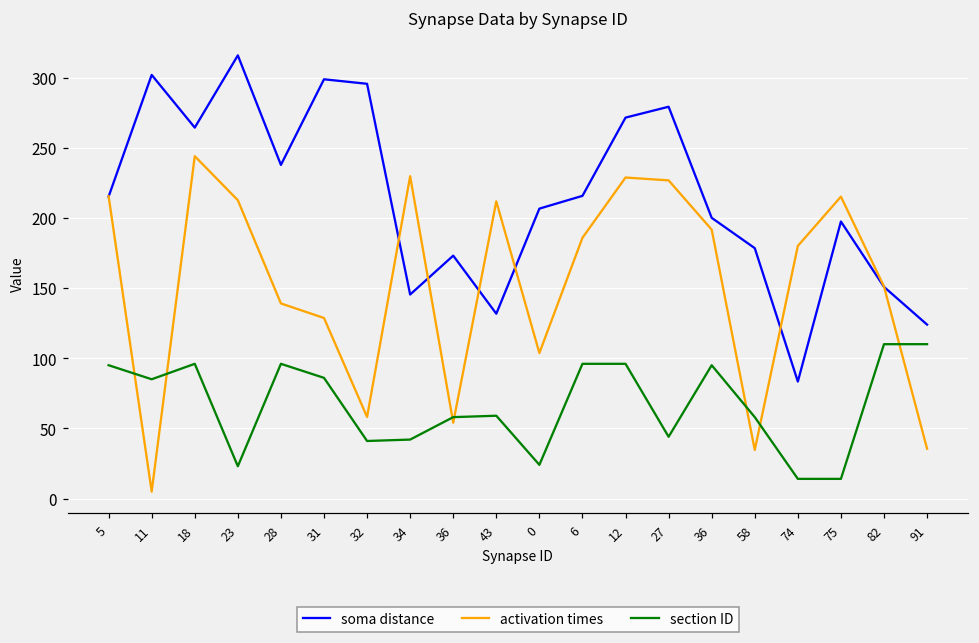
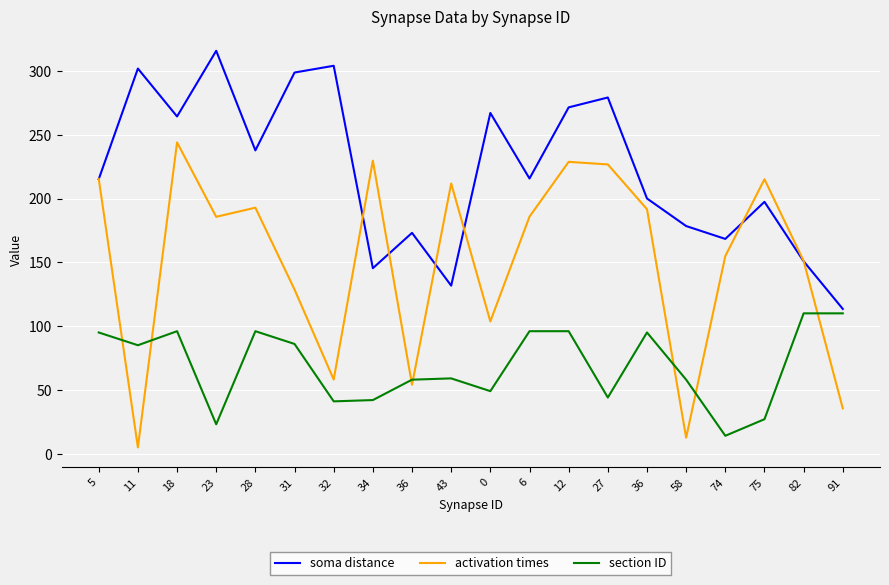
activation times, 23: 213 -> 186
activation times, 28: 139 -> 193
soma distance, 32: 296 -> 304
soma distance, 0: 207 -> 267
section ID, 0: 24 -> 49
activation times, 58: 35 -> 13
soma distance, 74: 83 -> 168
activation times, 74: 180 -> 155
section ID, 75: 14 -> 27
soma distance, 91: 124 -> 113
